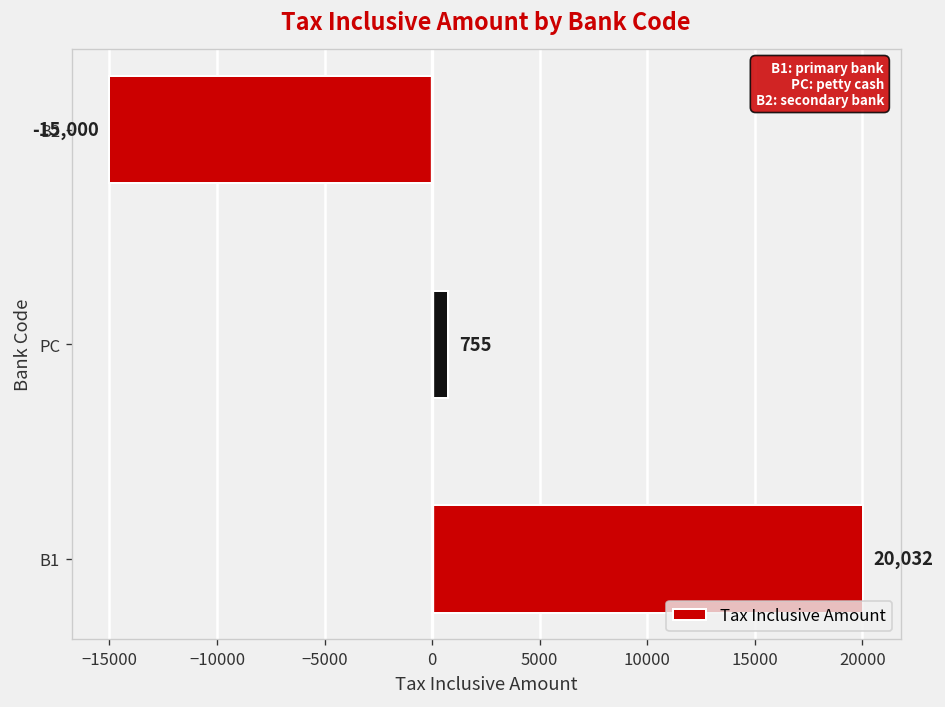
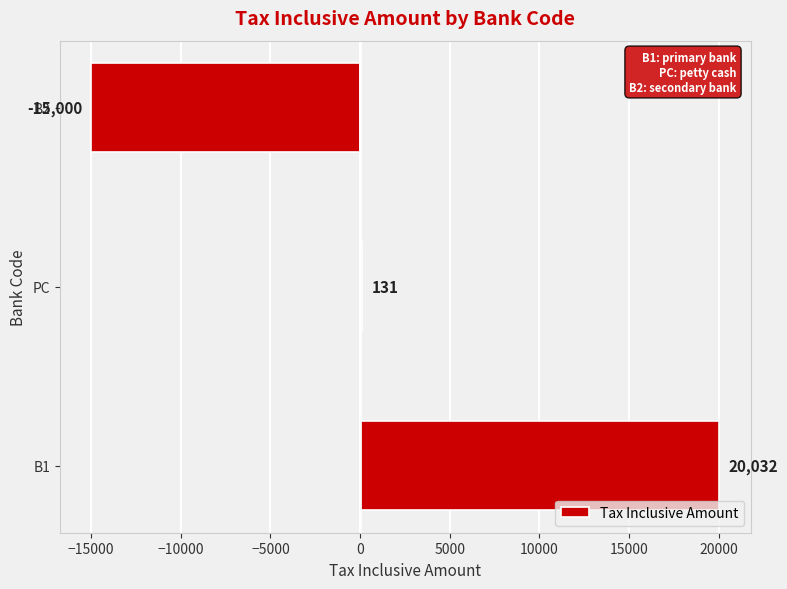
PC: 755 -> 131
